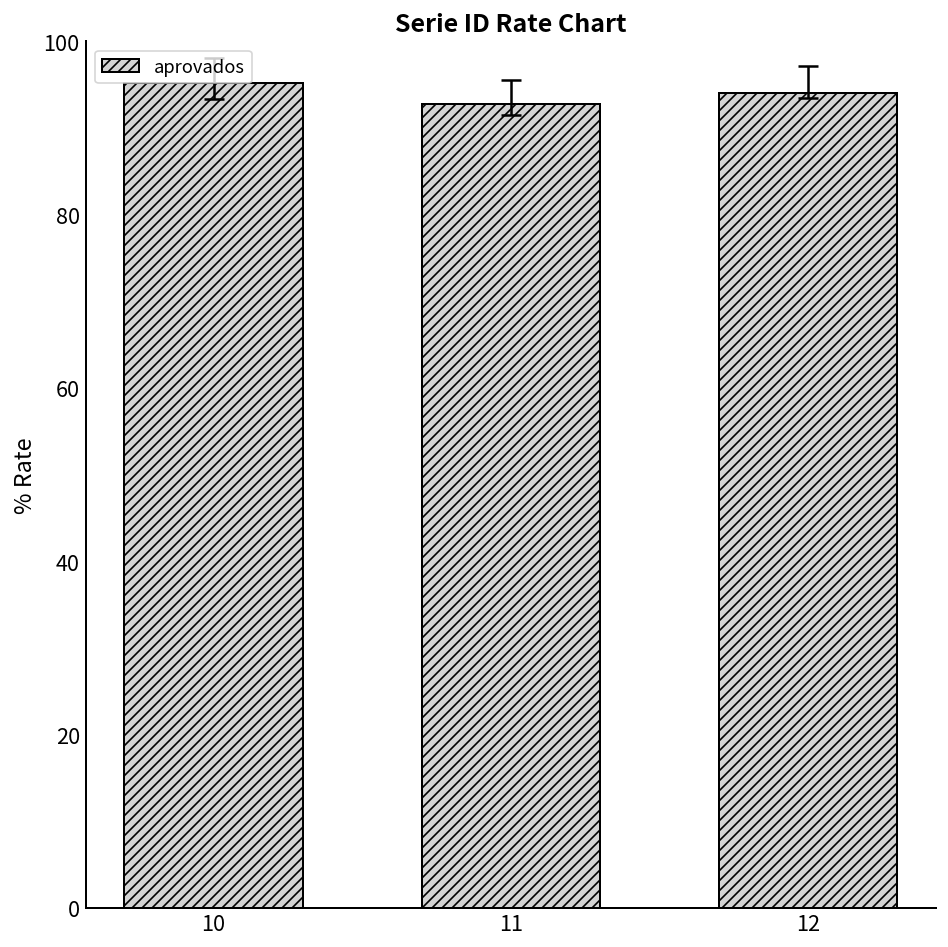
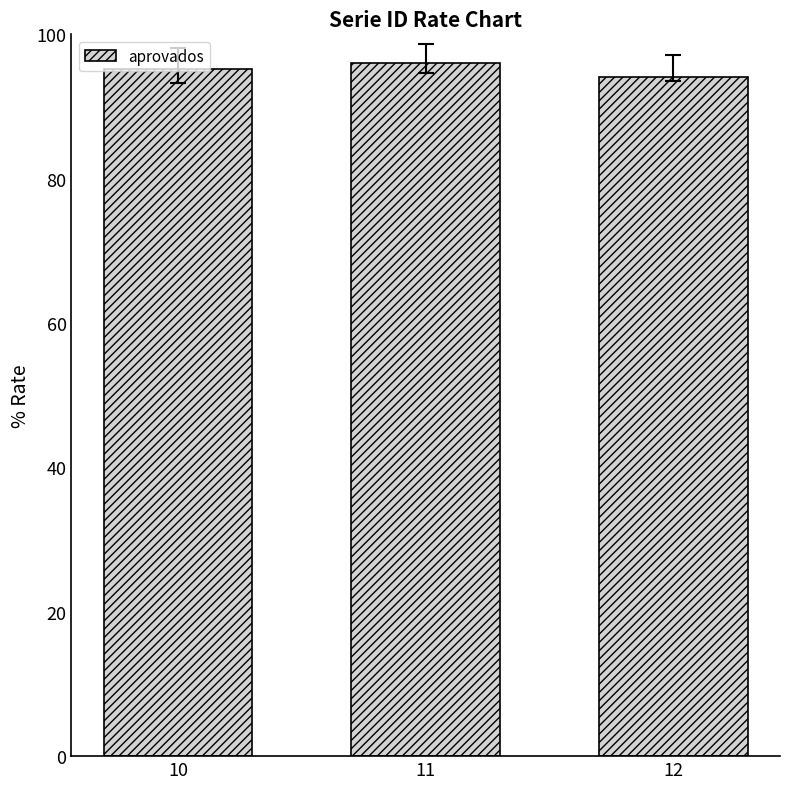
aprovados, 11: 93 -> 96
